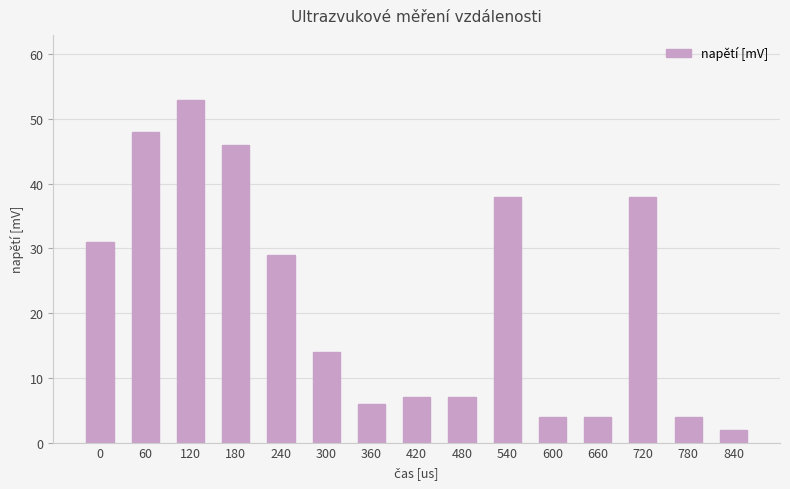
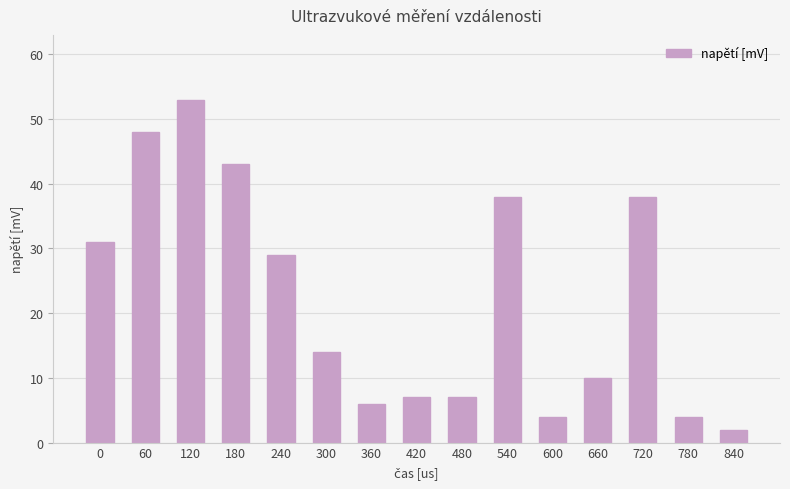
180: 46 -> 43
660: 4 -> 10
